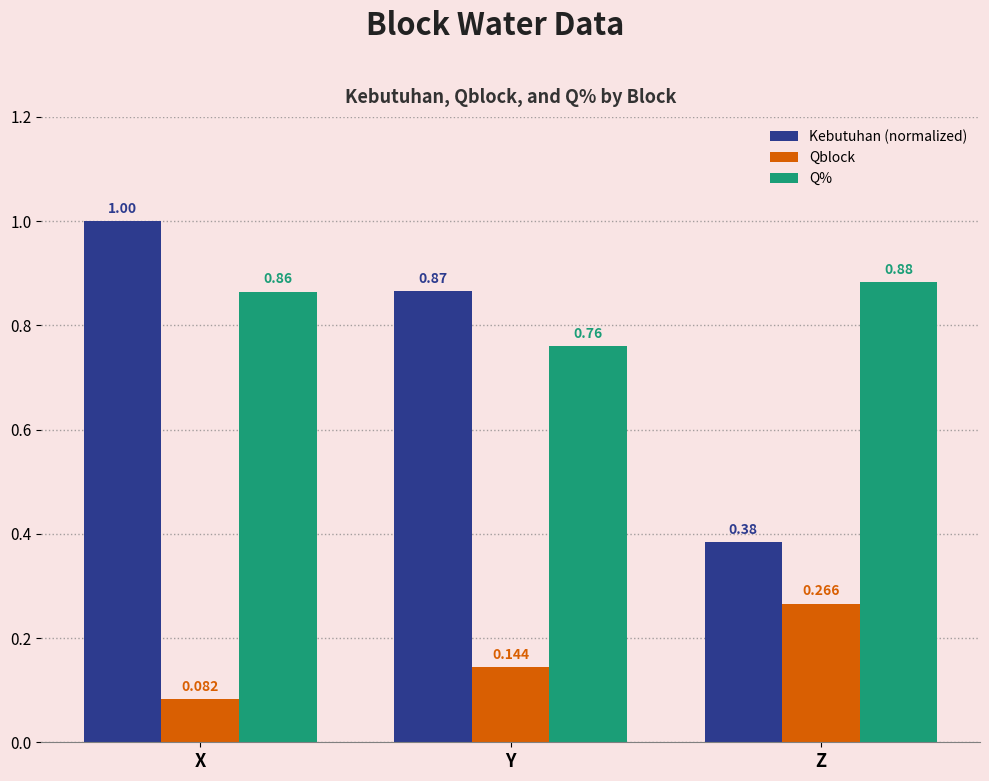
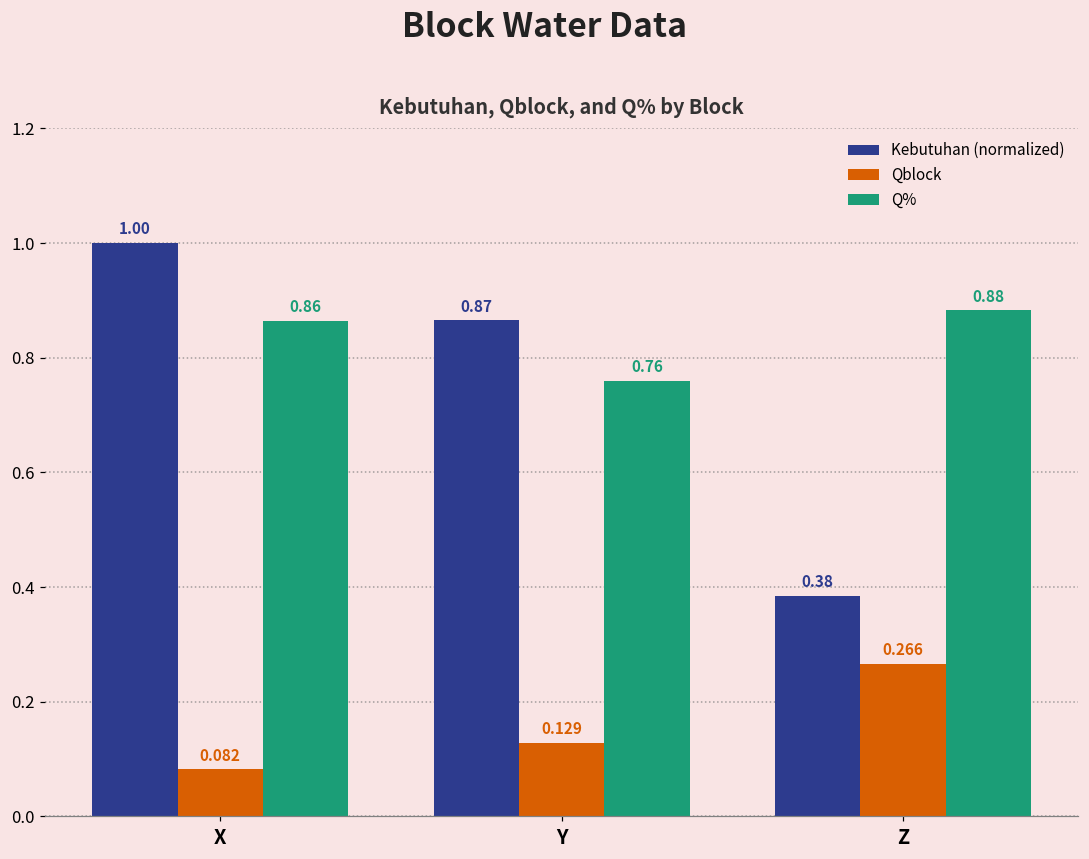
Qblock, Y: 0.144 -> 0.129
